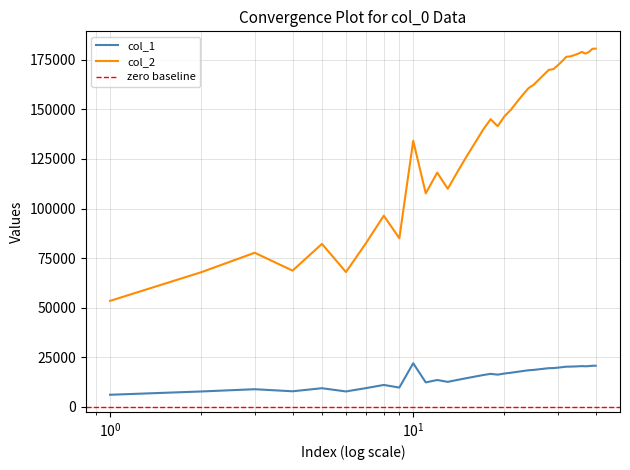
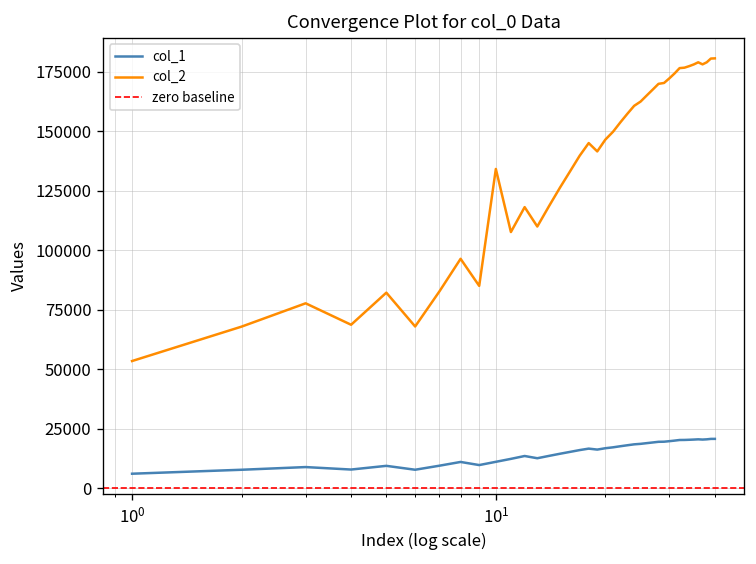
col_1, 10^1: 22000 -> 11000
